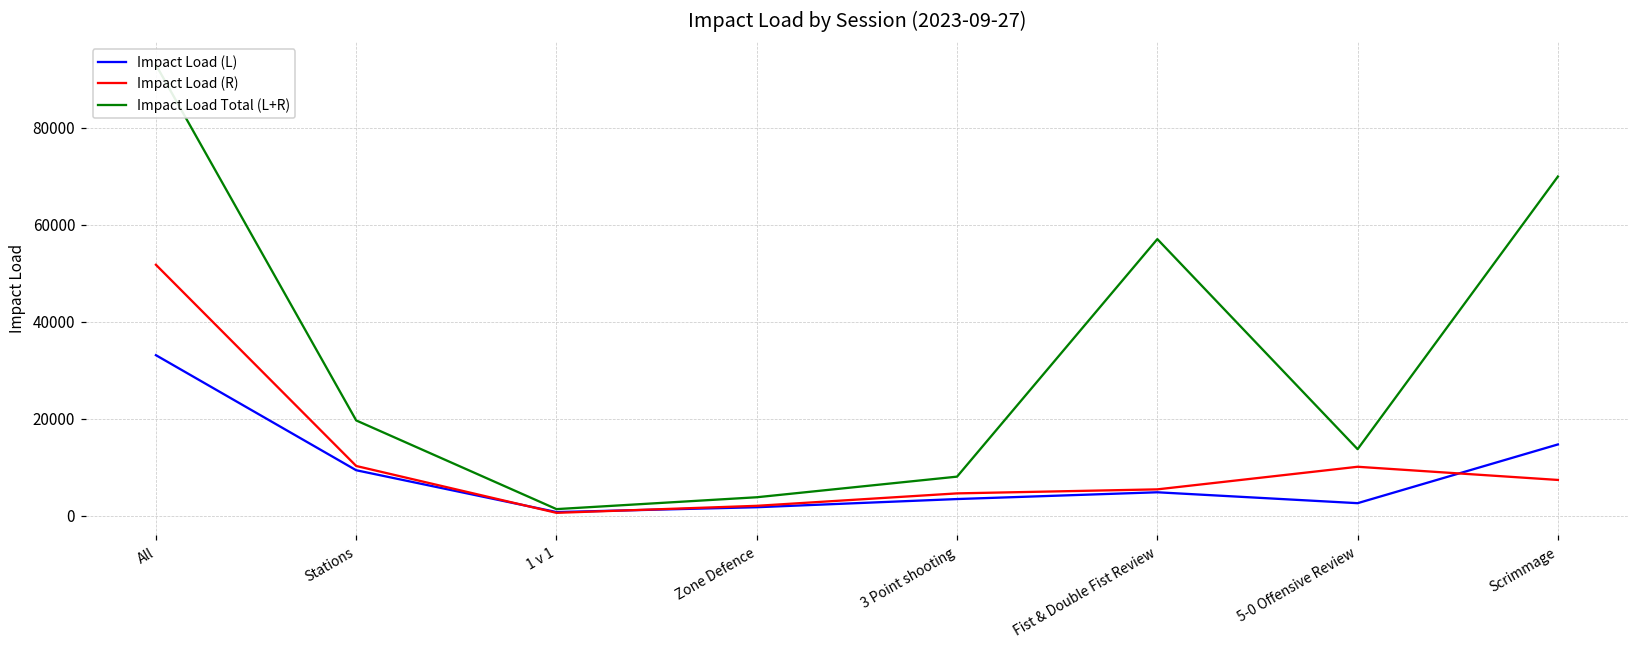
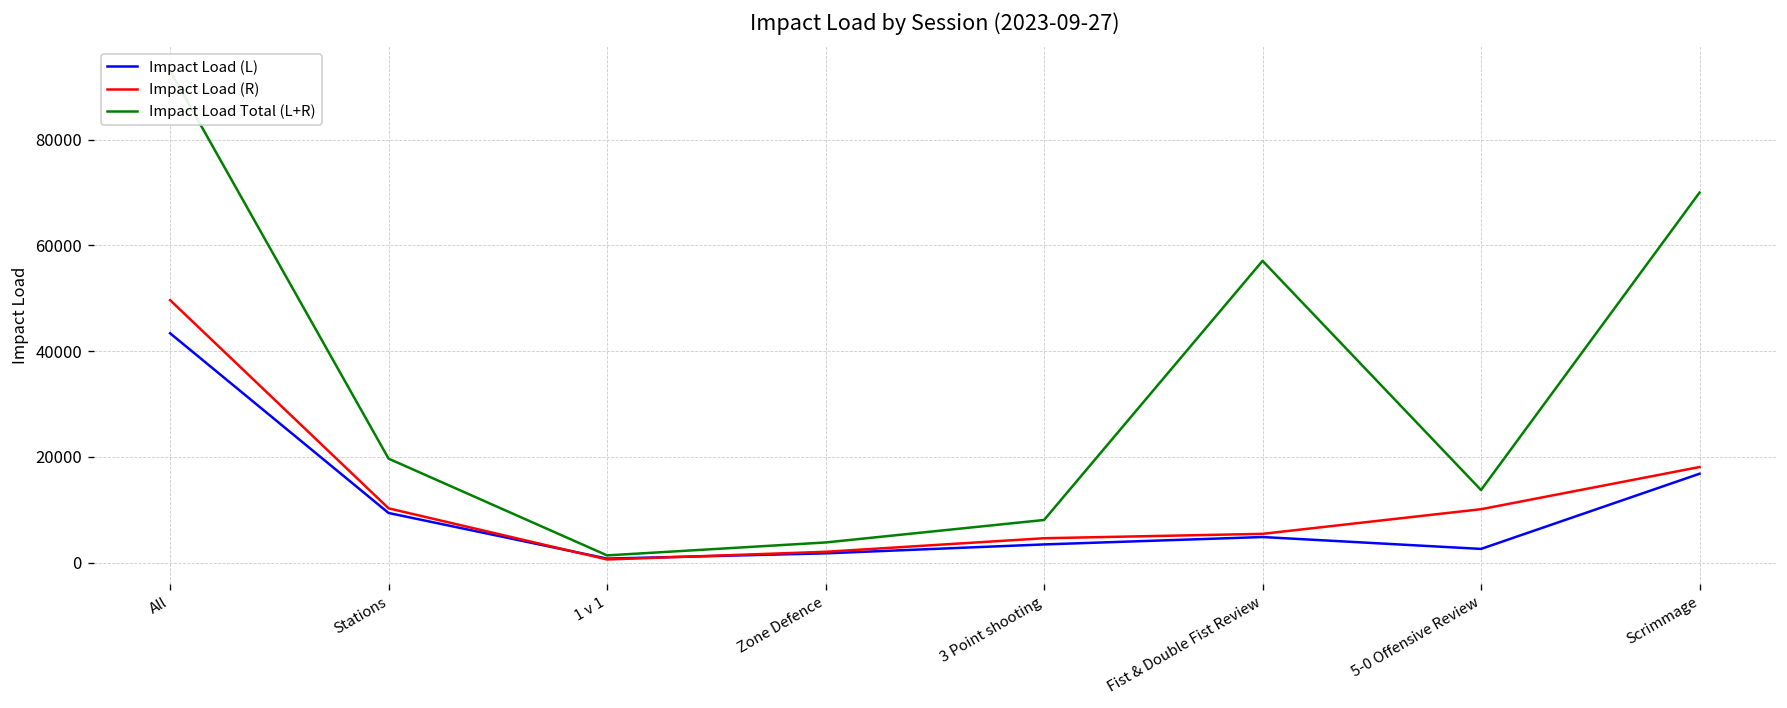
Impact Load (L), All: 33000 -> 43000
Impact Load (R), All: 52000 -> 50000
Impact Load (L), Scrimmage: 15000 -> 17000
Impact Load (R), Scrimmage: 7000 -> 18000
